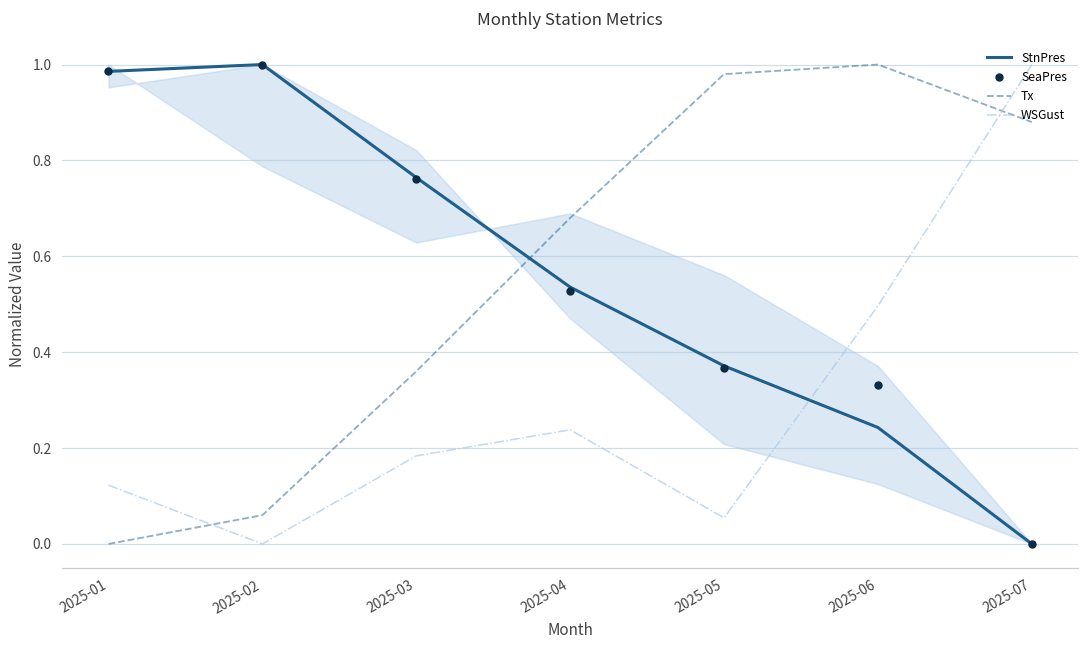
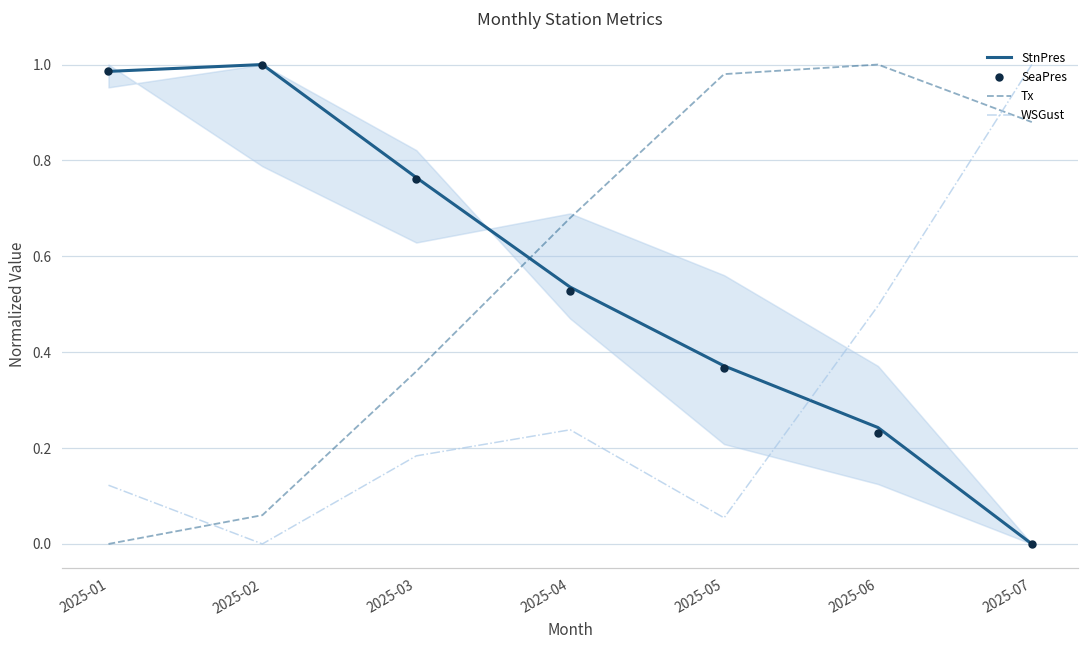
SeaPres, 2025-06: 0.33 -> 0.23
